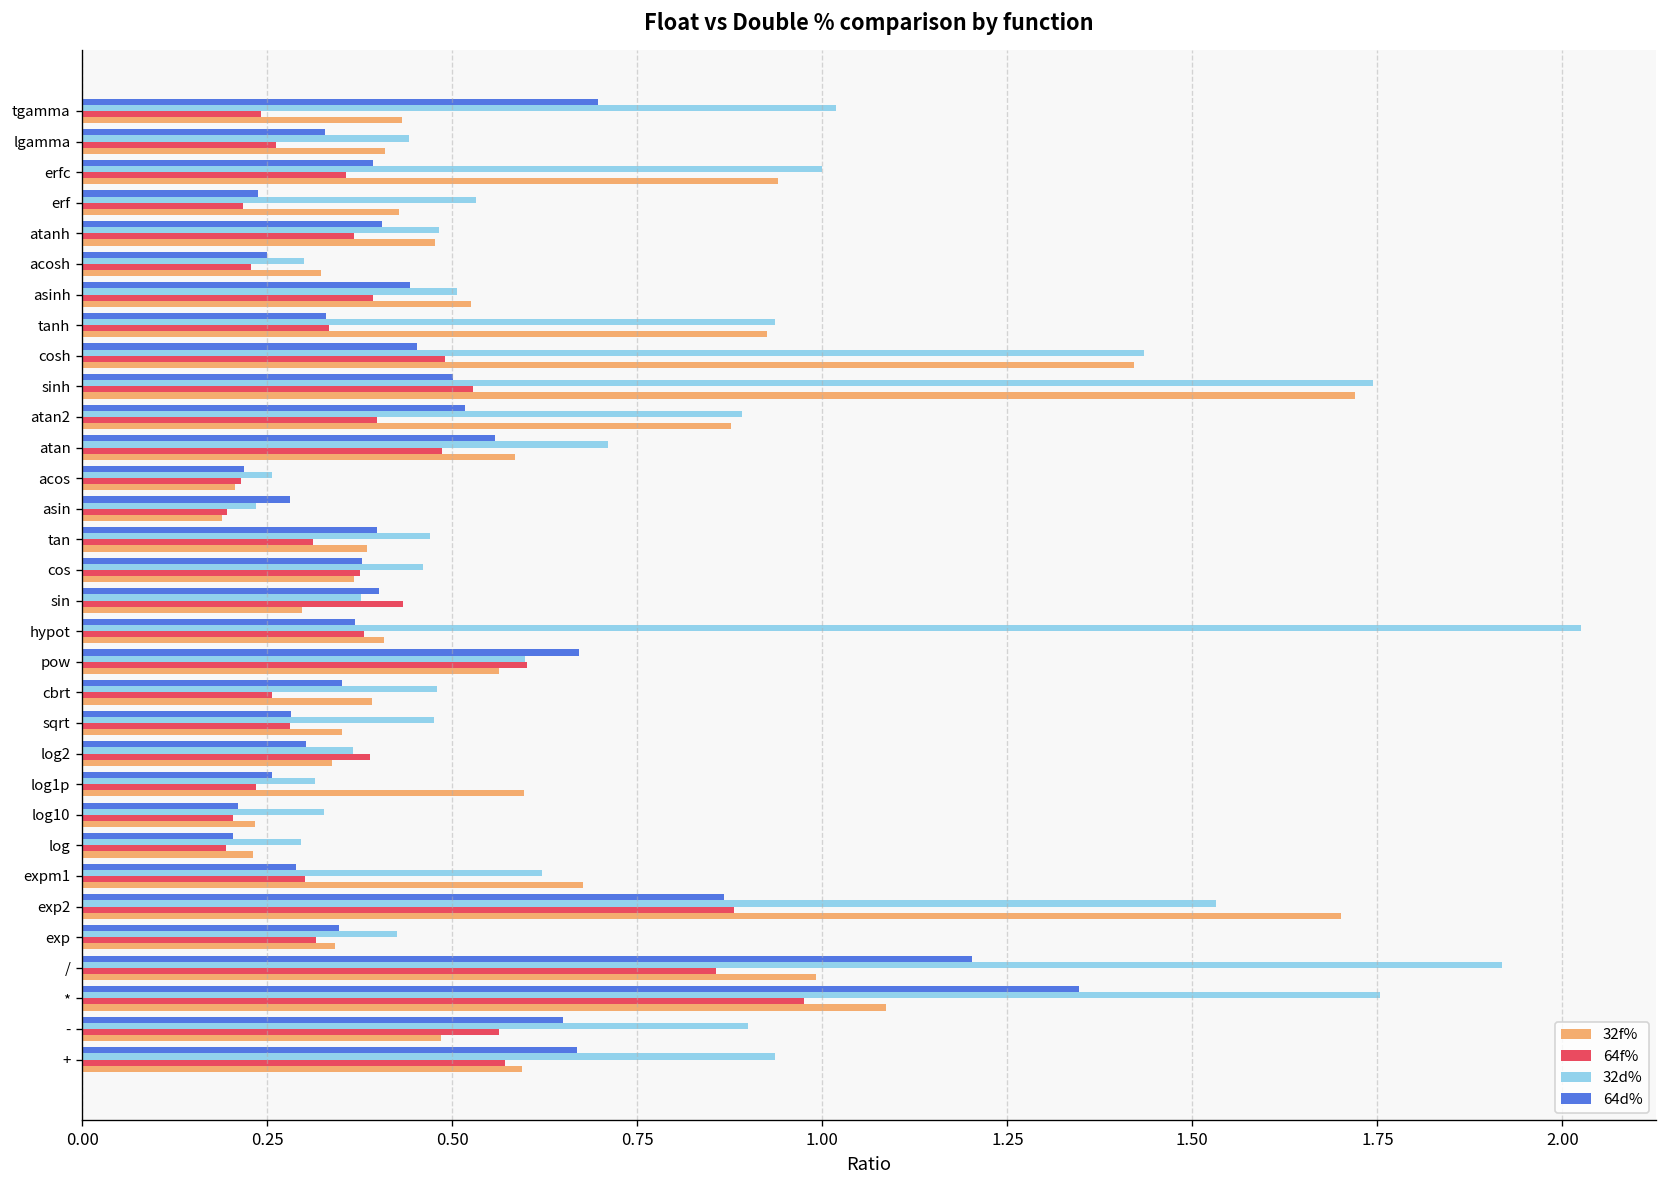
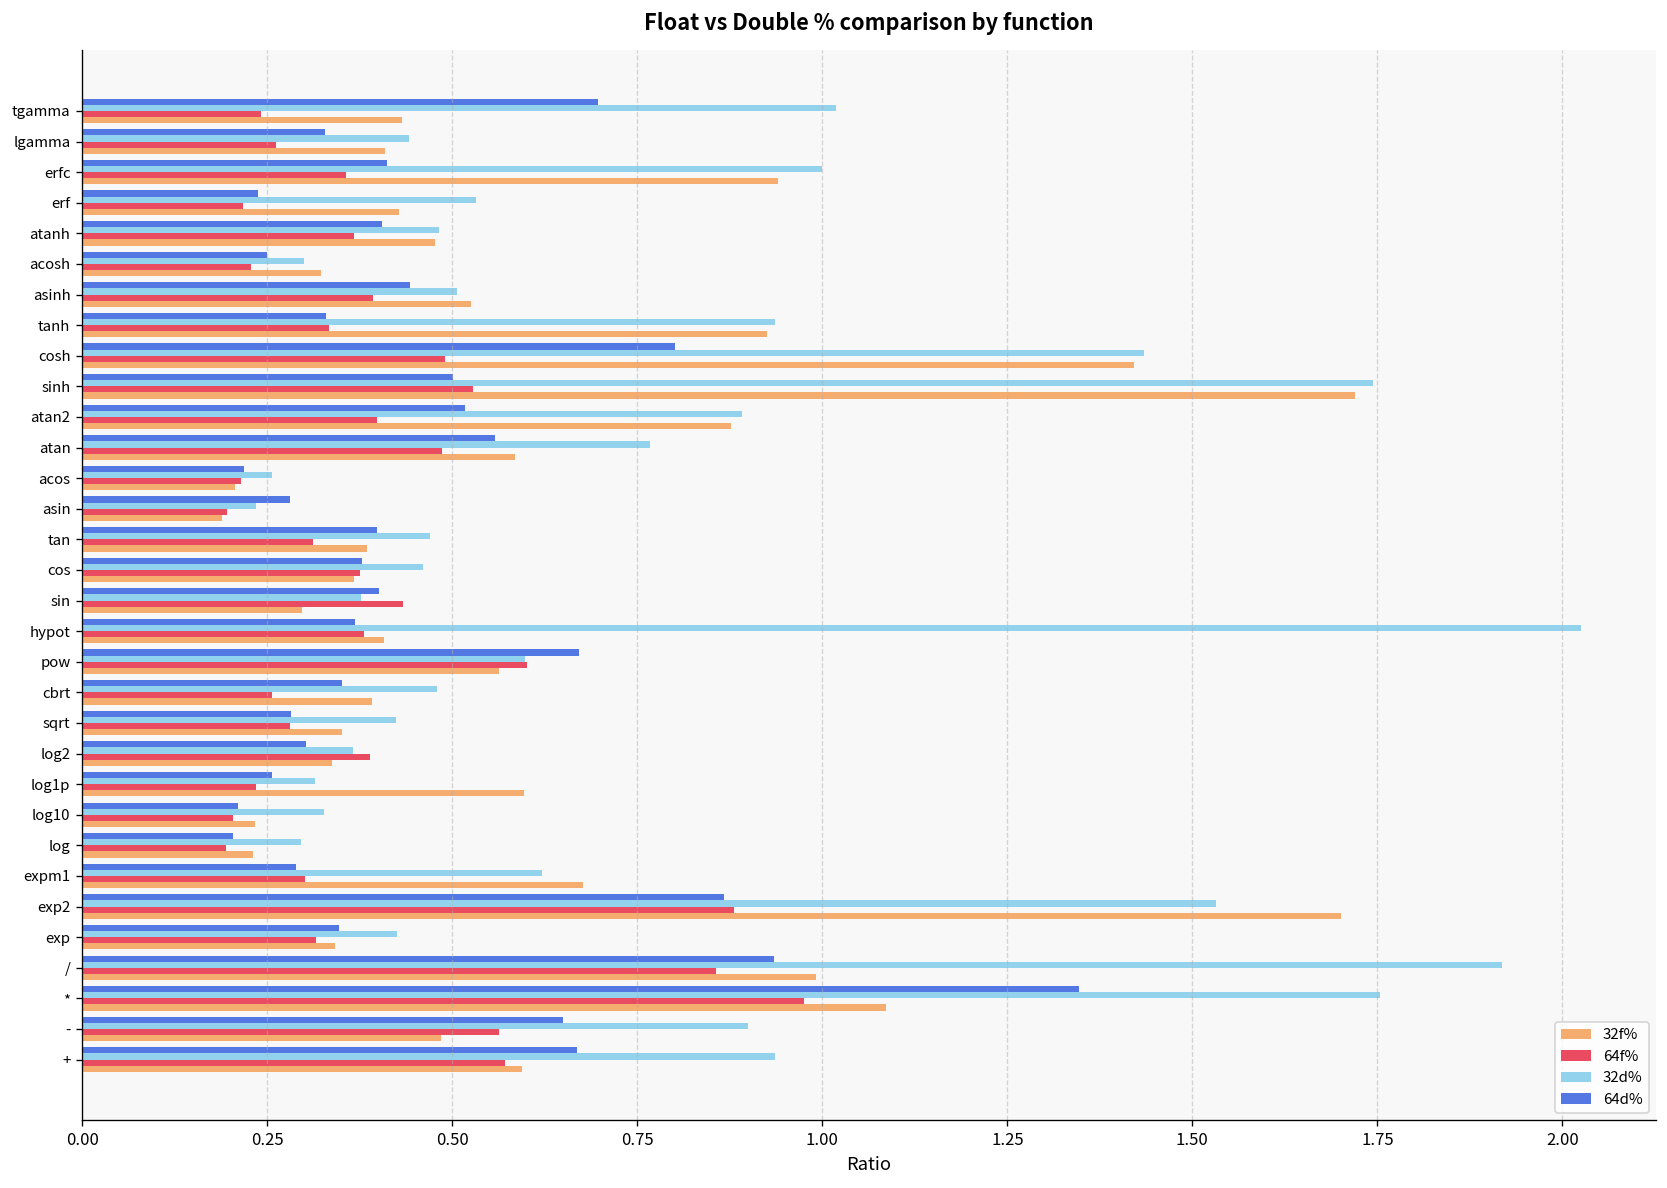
64d%, erfc: 0.39 -> 0.41
64d%, cosh: 0.45 -> 0.80
32d%, atan: 0.71 -> 0.77
32d%, sqrt: 0.48 -> 0.42
64d%, /: 1.20 -> 0.93
